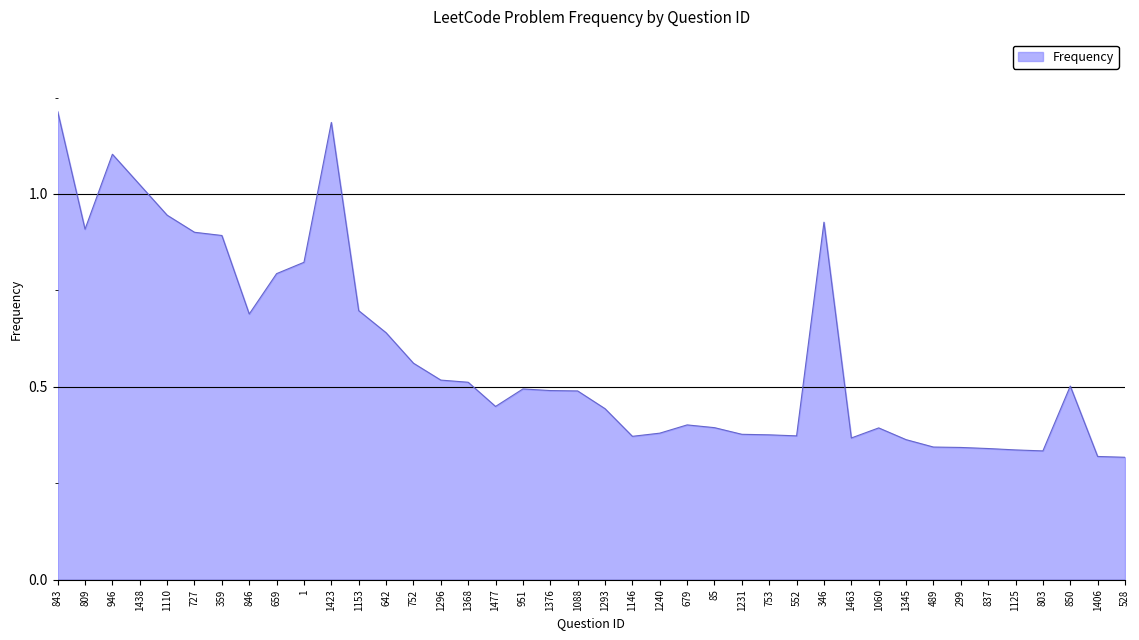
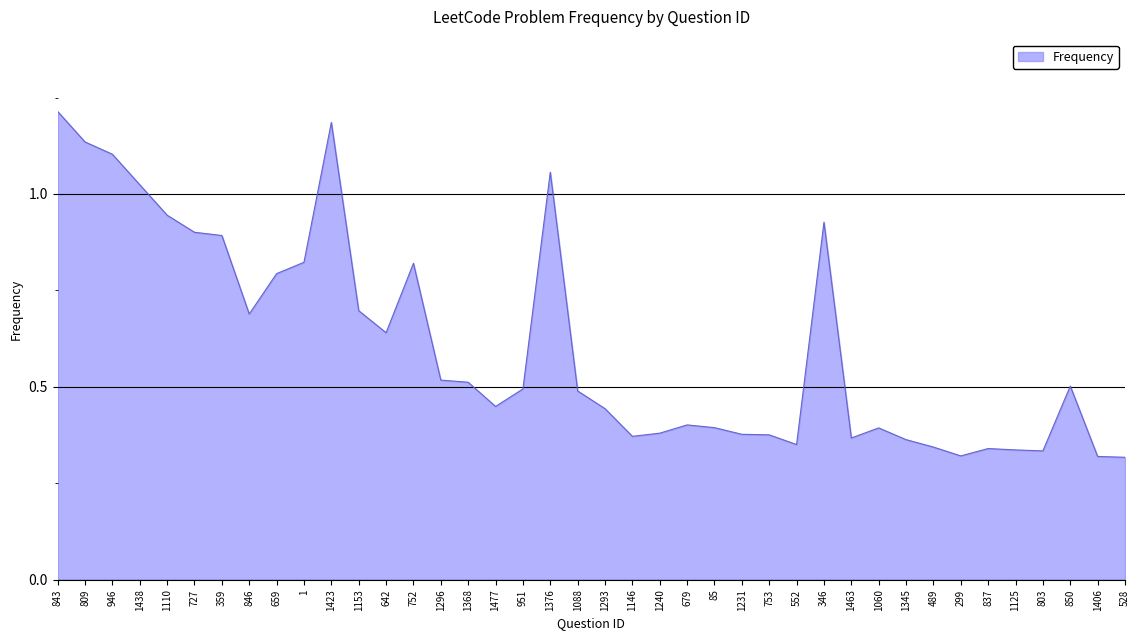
809: 0.91 -> 1.13
752: 0.56 -> 0.82
1376: 0.49 -> 1.06
552: 0.37 -> 0.35
299: 0.34 -> 0.32
